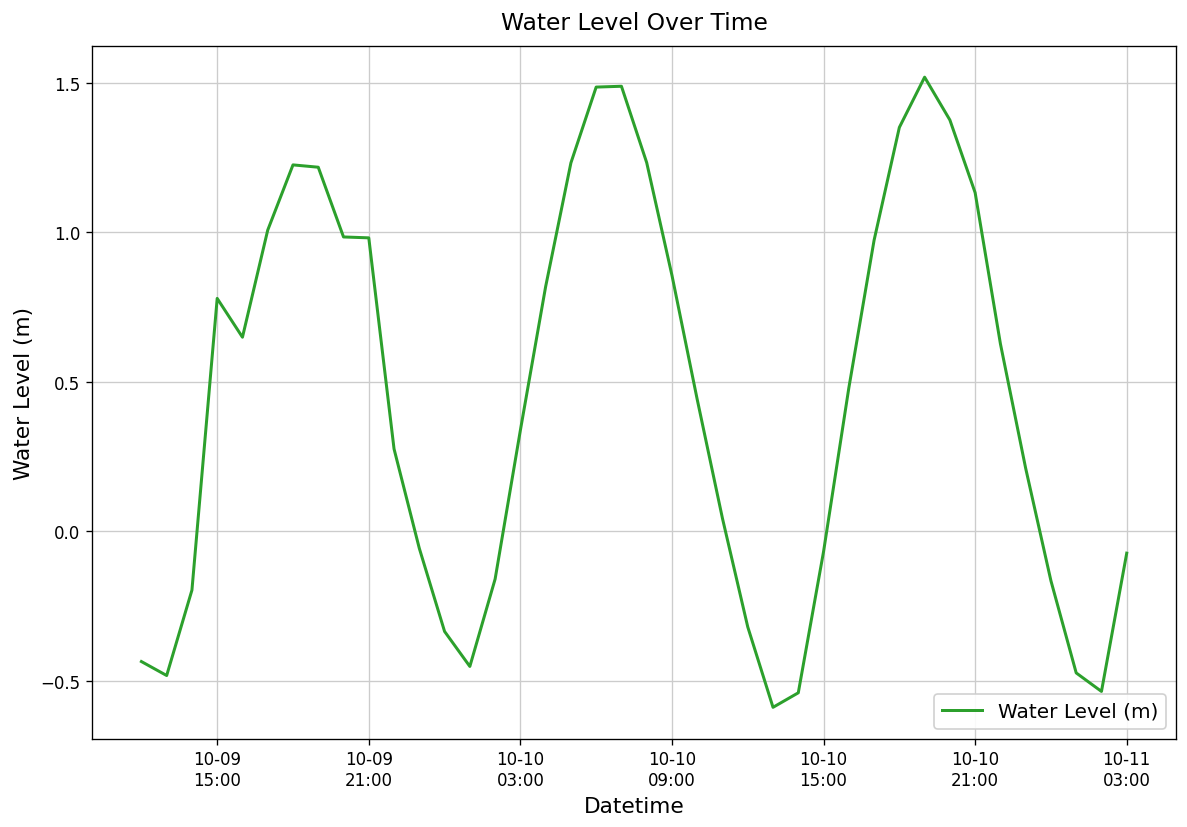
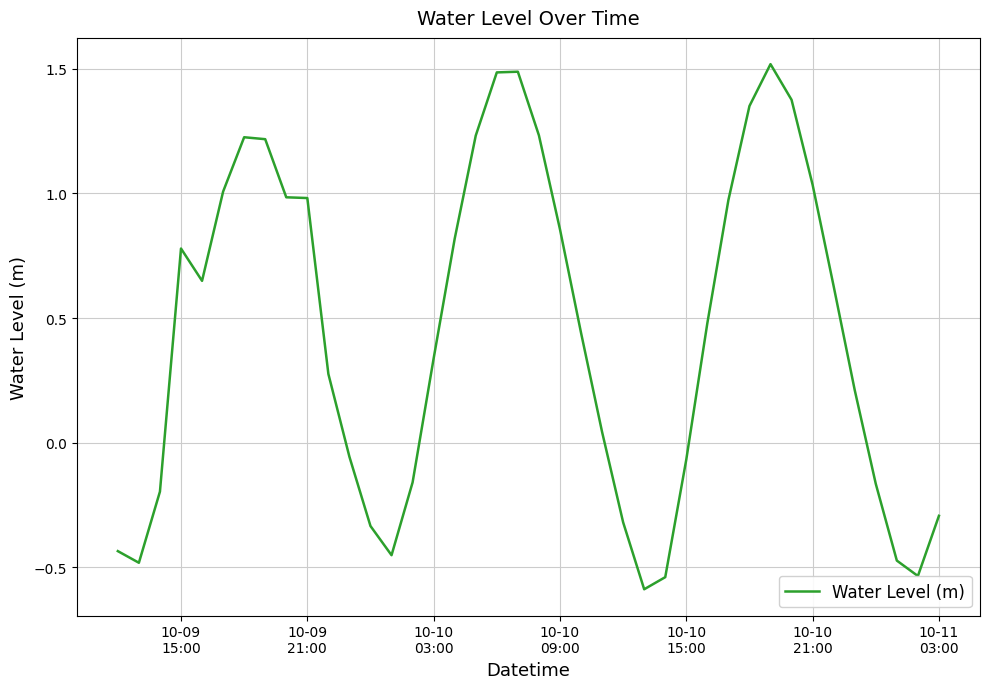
10-10 21:00: 1.13 -> 1.03
10-11 03:00: -0.07 -> -0.29
